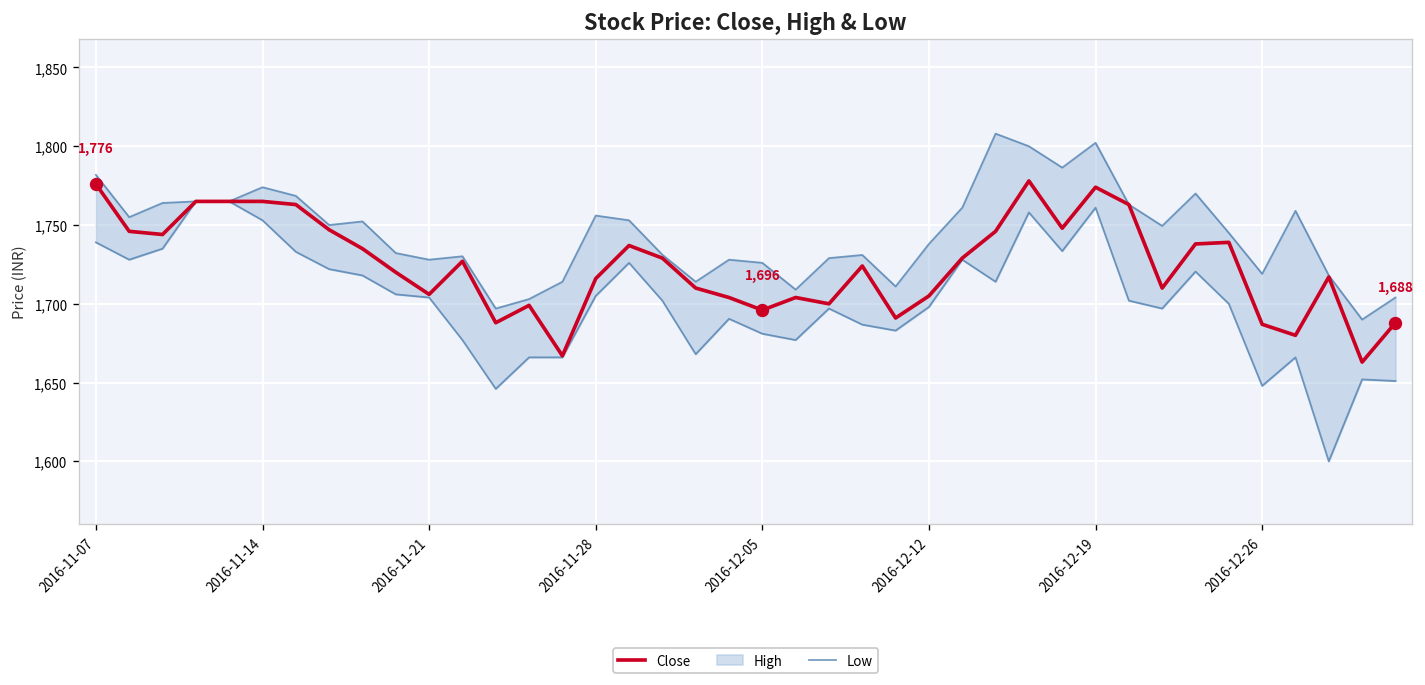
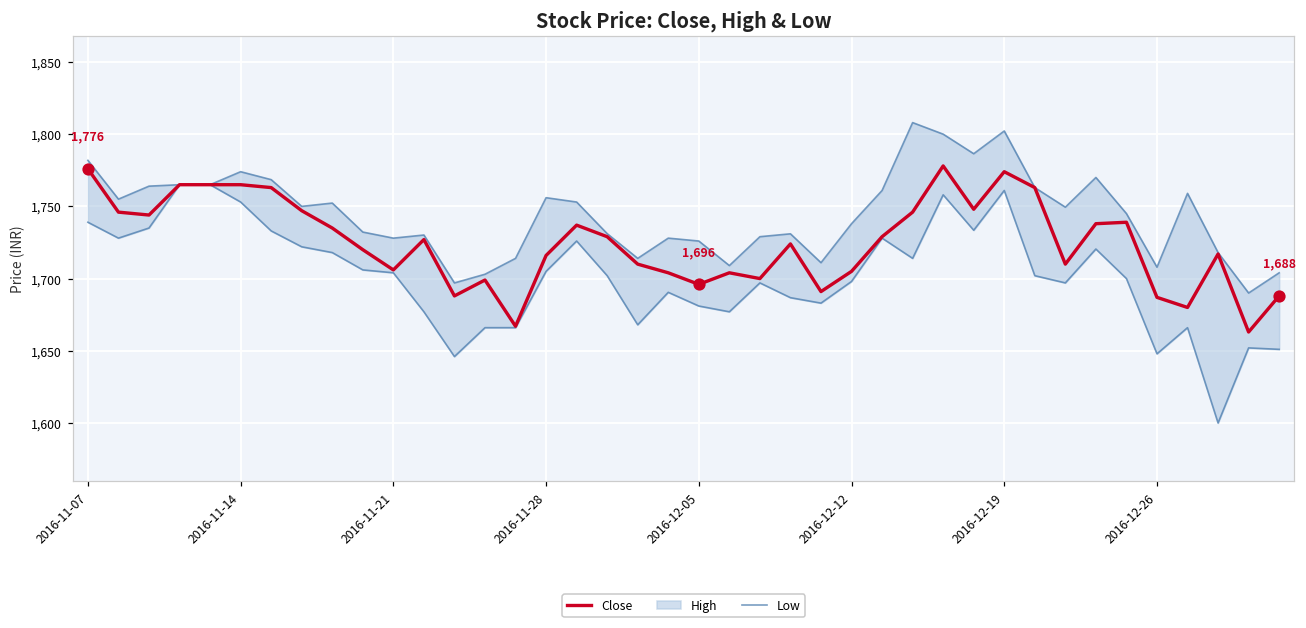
High, 2016-12-26: 1,719 -> 1,708
